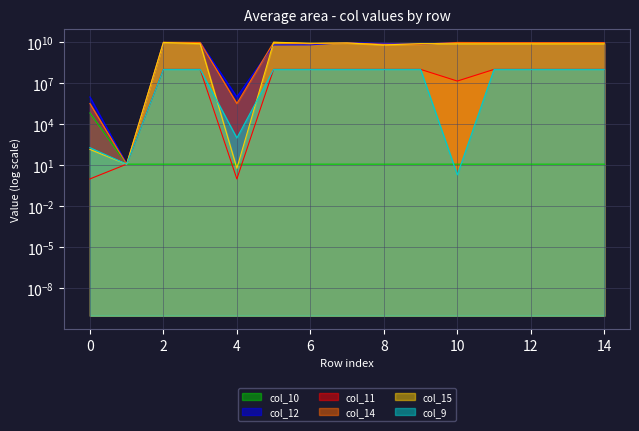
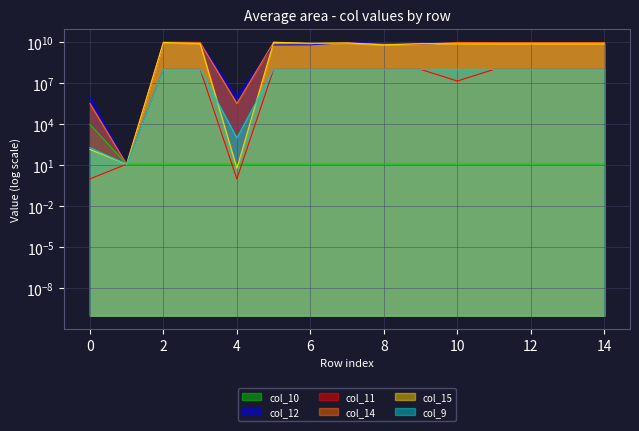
col_10, 0: 100000 -> 10000
col_9, 10: 2 -> 100000000
